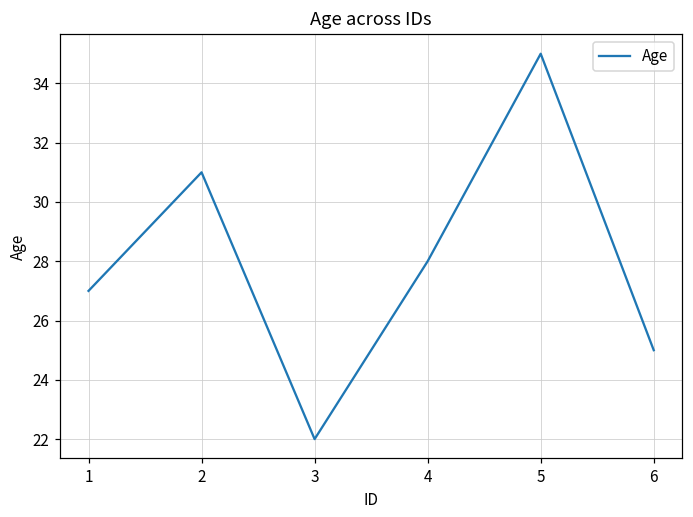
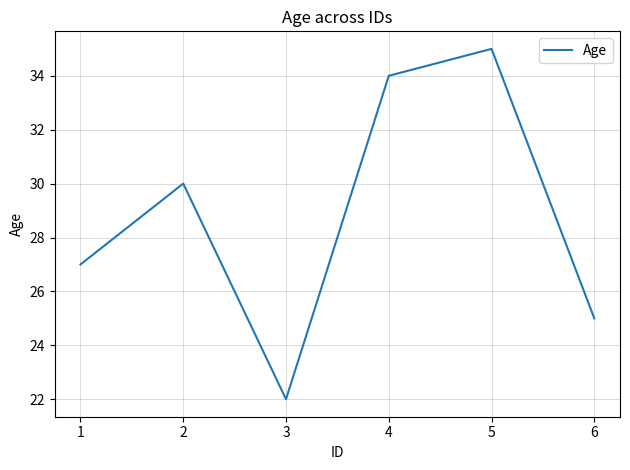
2: 31 -> 30
4: 28 -> 34
